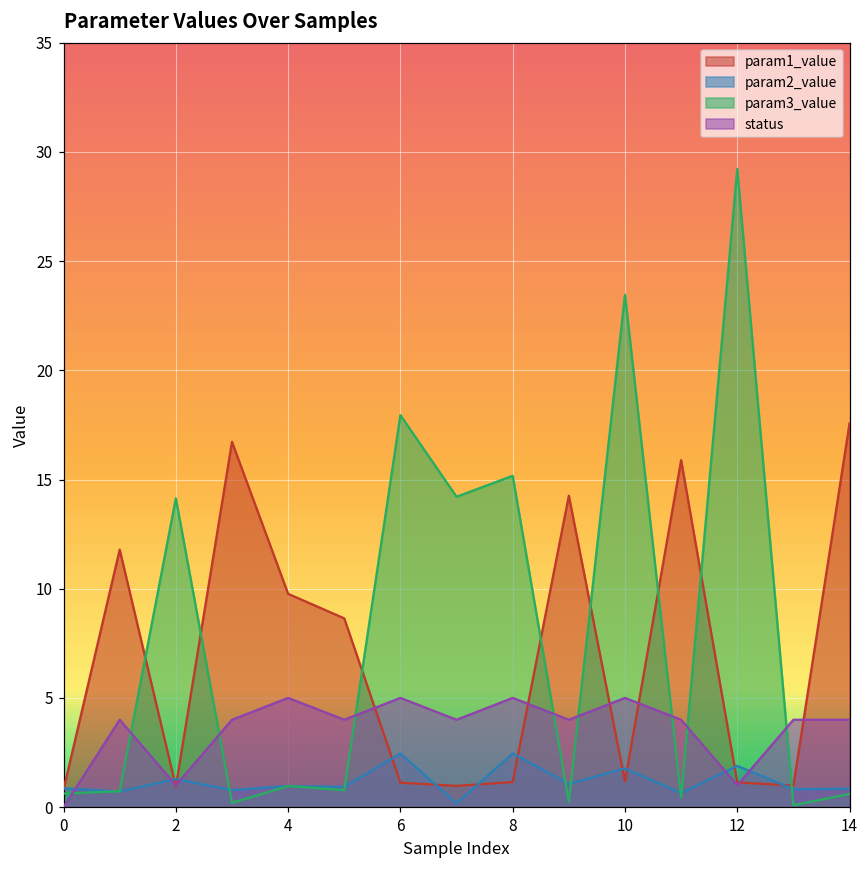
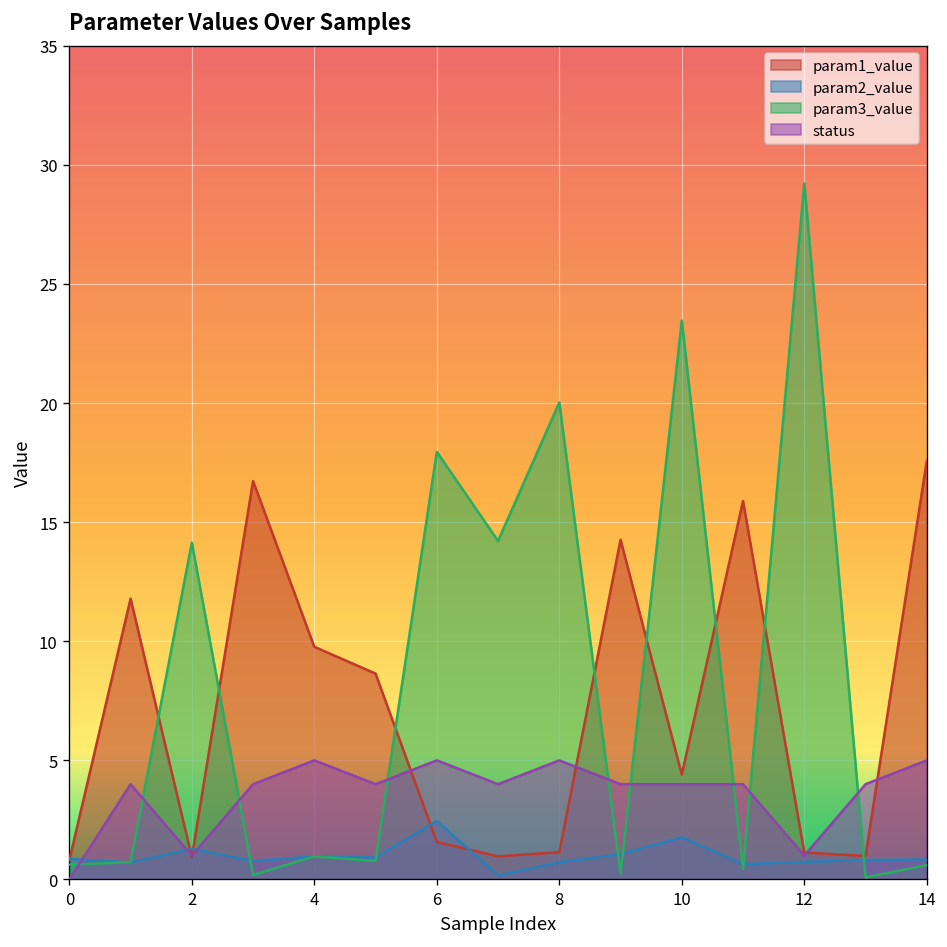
param1_value, 6: 1.1 -> 1.6
param2_value, 8: 2.5 -> 0.7
param3_value, 8: 15.2 -> 20.0
param1_value, 10: 1.2 -> 4.4
status, 10: 5 -> 4
param2_value, 12: 1.9 -> 0.7
status, 14: 4 -> 5
